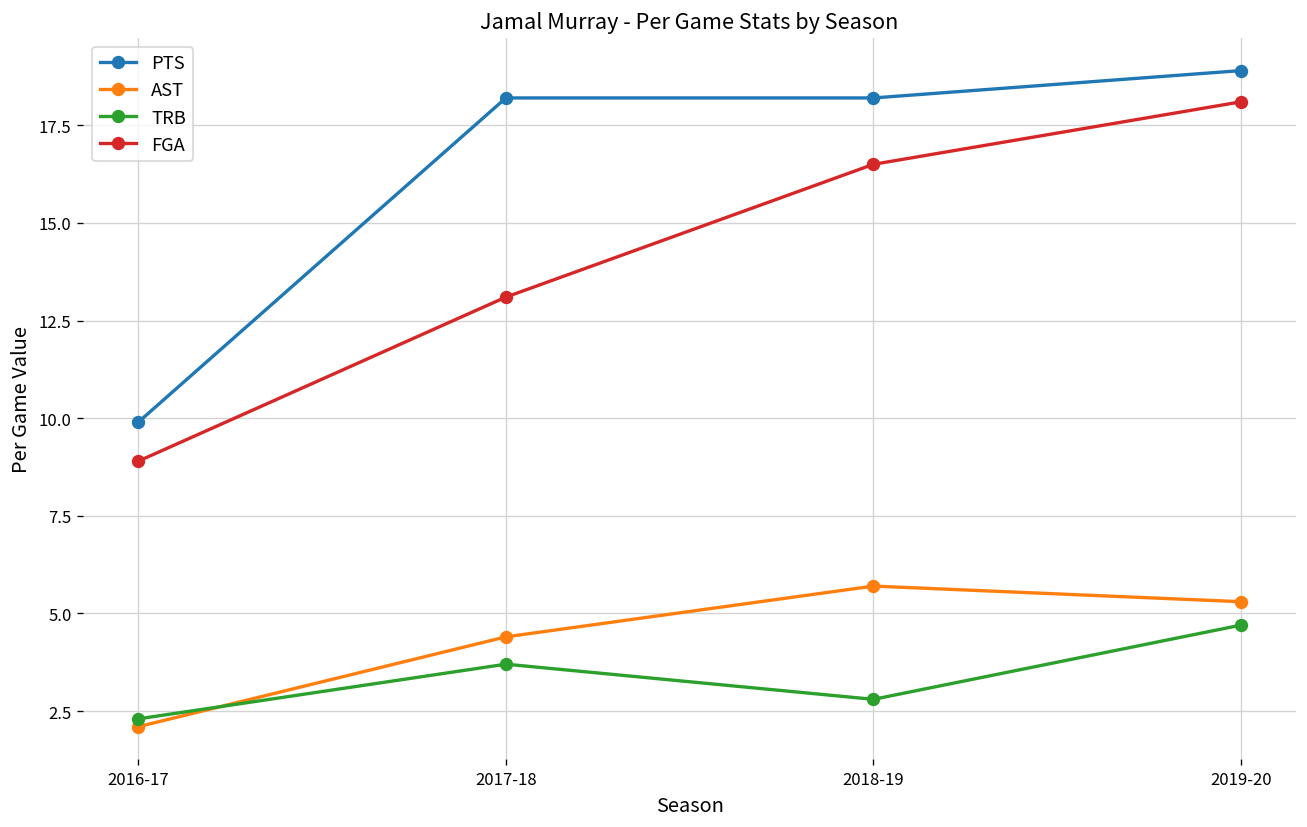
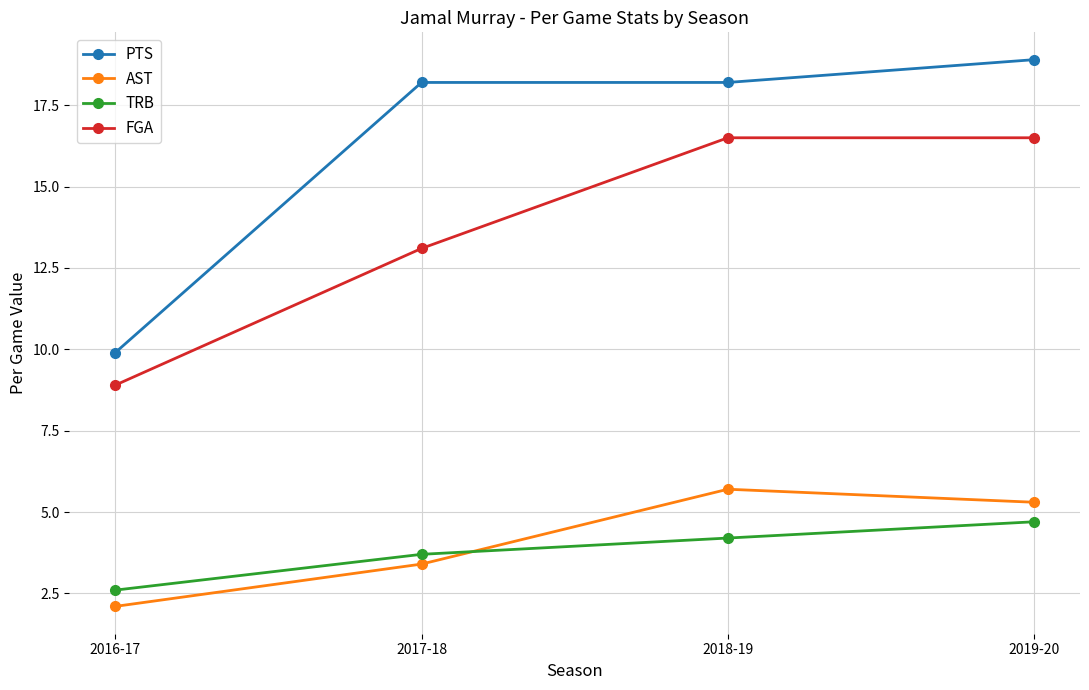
TRB, 2016-17: 2.3 -> 2.6
AST, 2017-18: 4.4 -> 3.4
TRB, 2018-19: 2.8 -> 4.2
FGA, 2019-20: 18.1 -> 16.5
